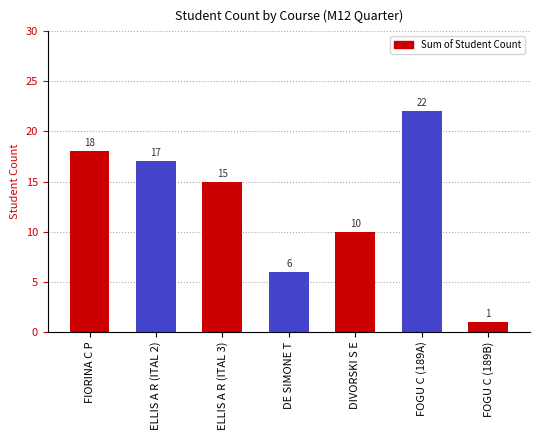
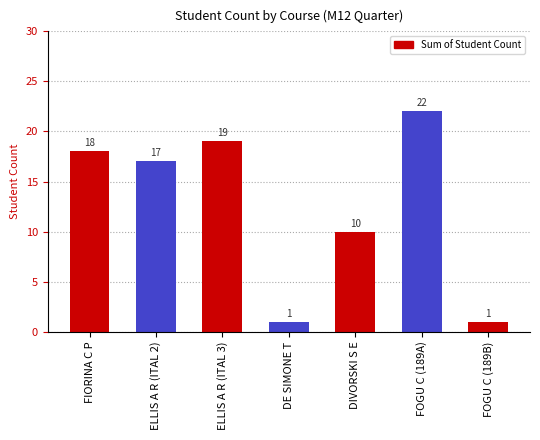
ELLIS A R (ITAL 3): 15 -> 19
DE SIMONE T: 6 -> 1
